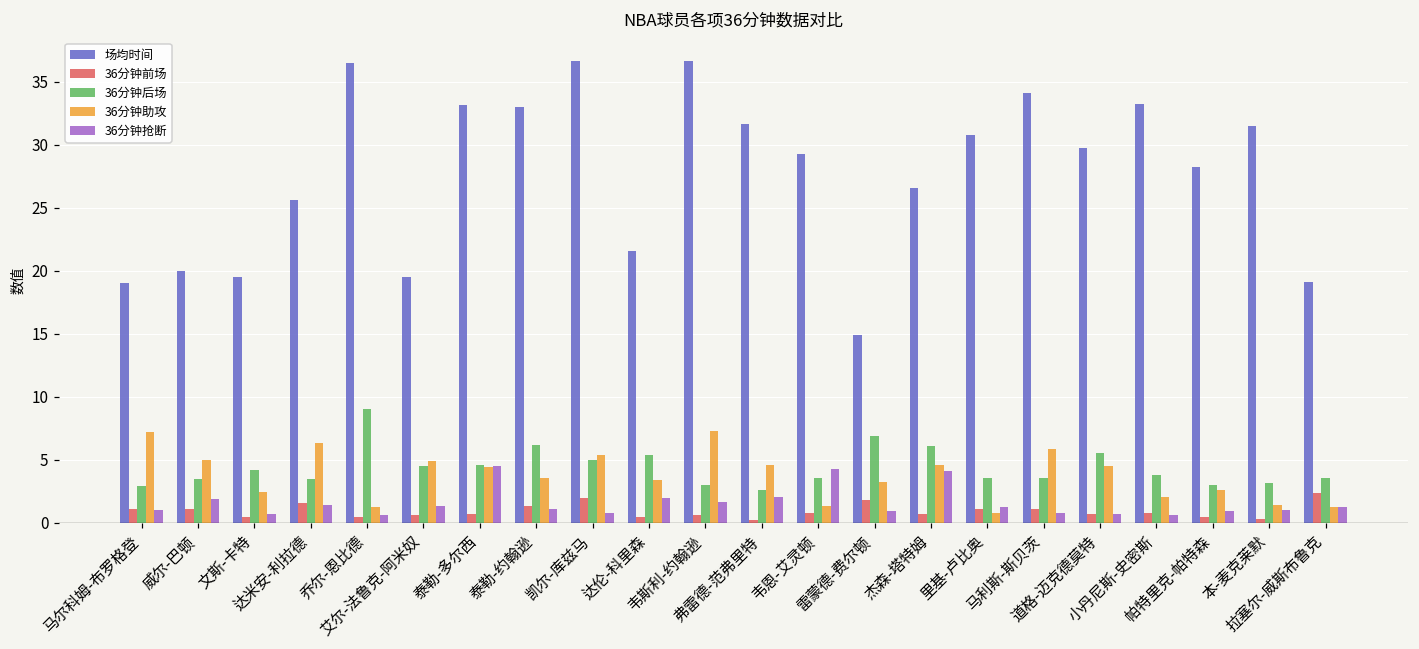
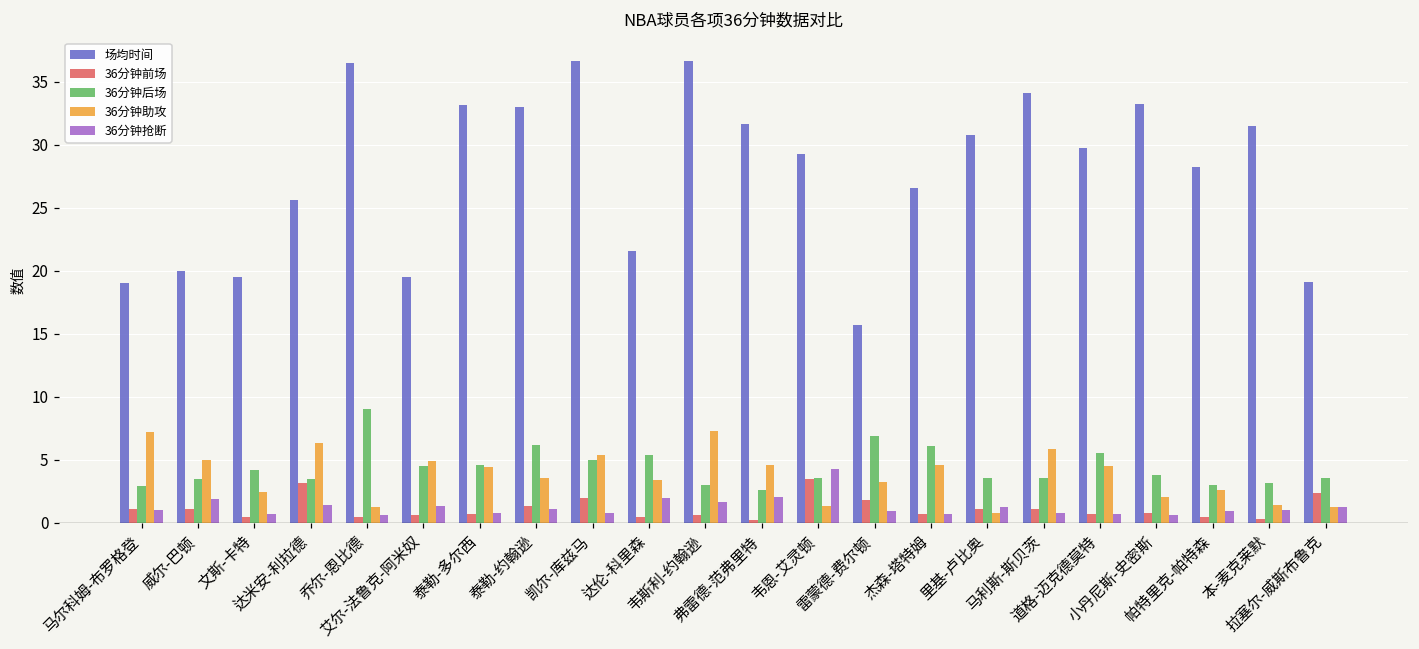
36分钟前场, 达米安-利拉德: 1.5 -> 3.2
36分钟抢断, 泰勒-多尔西: 4.5 -> 0.8
36分钟前场, 韦恩-艾灵顿: 0.8 -> 3.5
场均时间, 雷蒙德-费尔顿: 14.9 -> 15.7
36分钟抢断, 杰森-塔特姆: 4.1 -> 0.7
